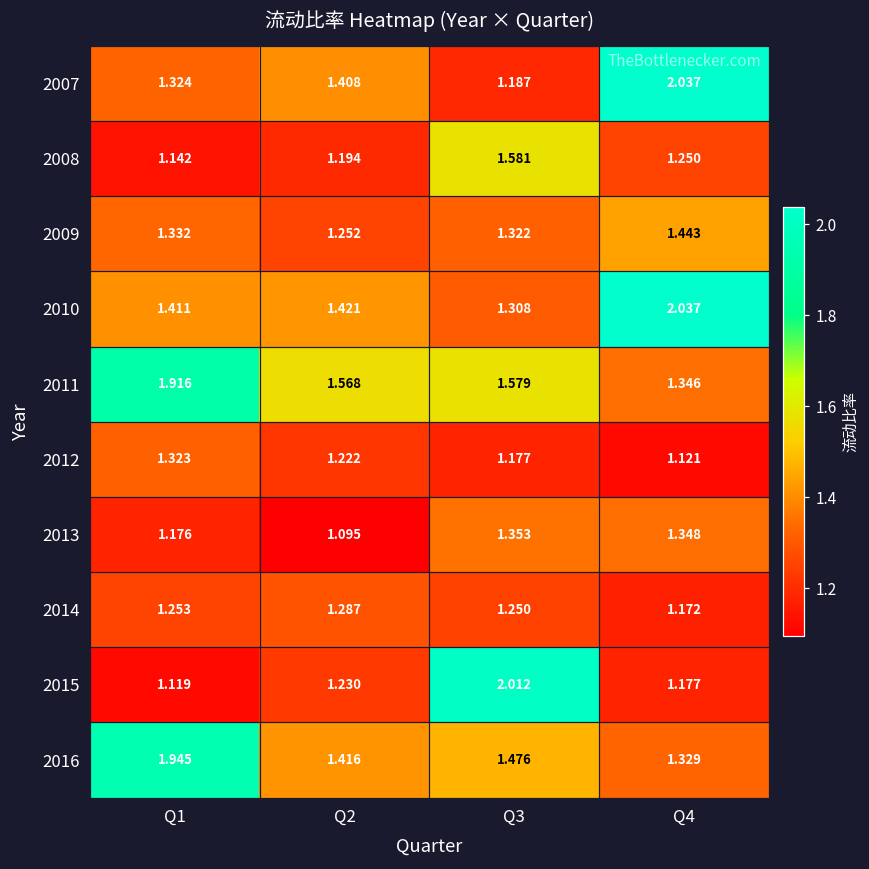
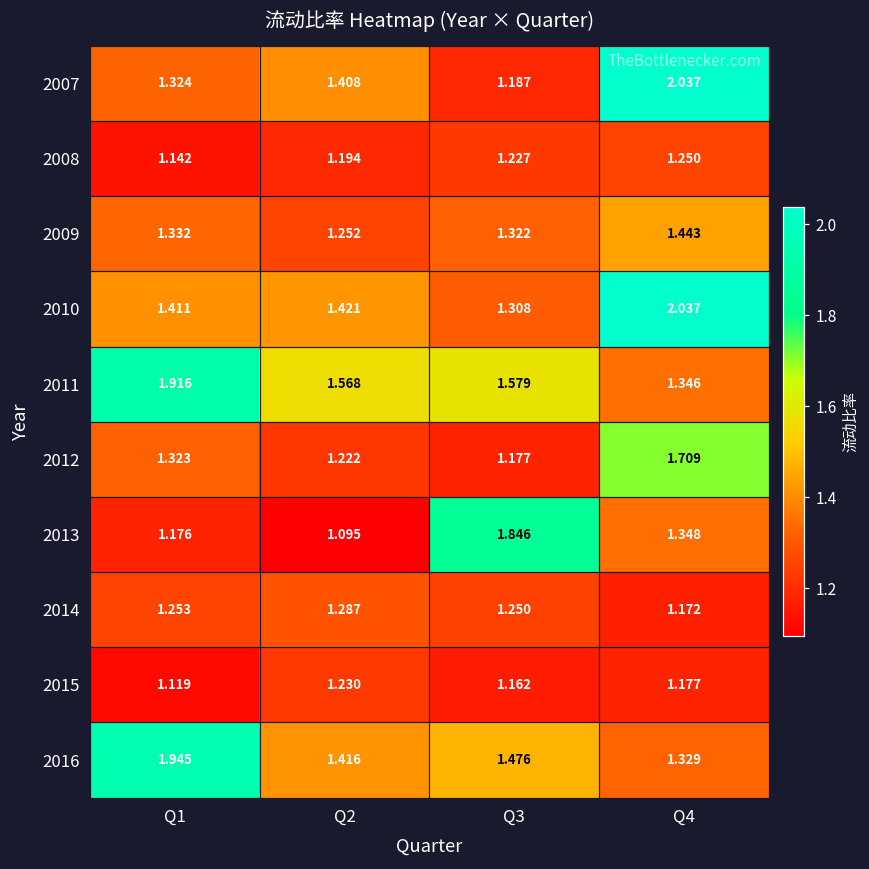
2008, Q3: 1.581 -> 1.227
2012, Q4: 1.121 -> 1.709
2013, Q3: 1.353 -> 1.846
2015, Q3: 2.012 -> 1.162
